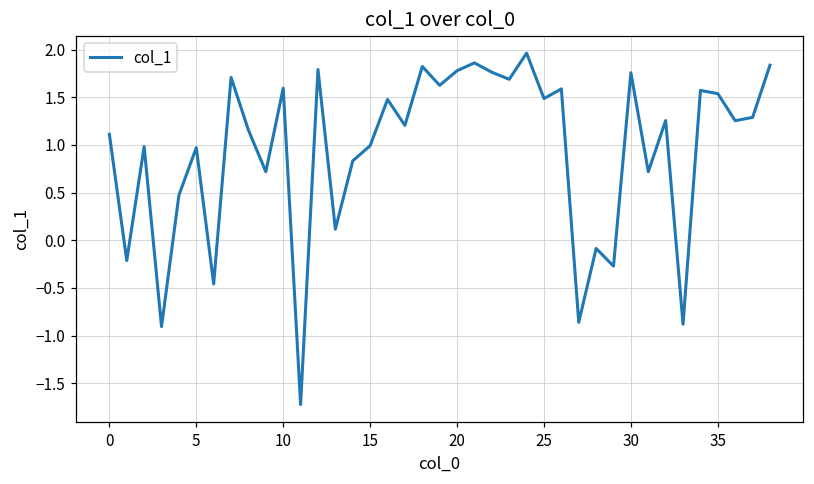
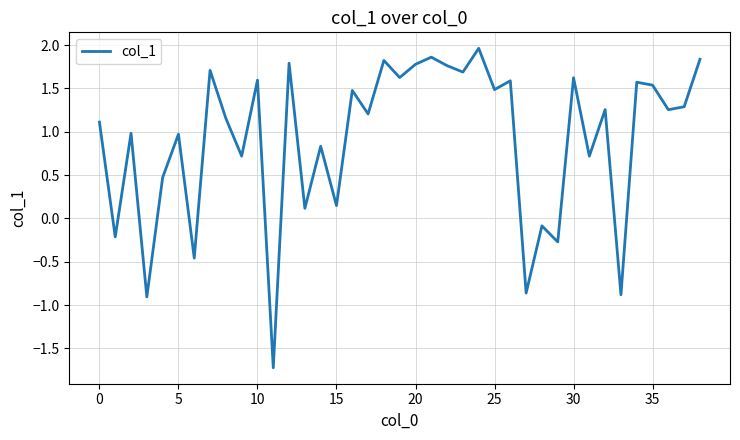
15: 1.0 -> 0.1
30: 1.8 -> 1.6
